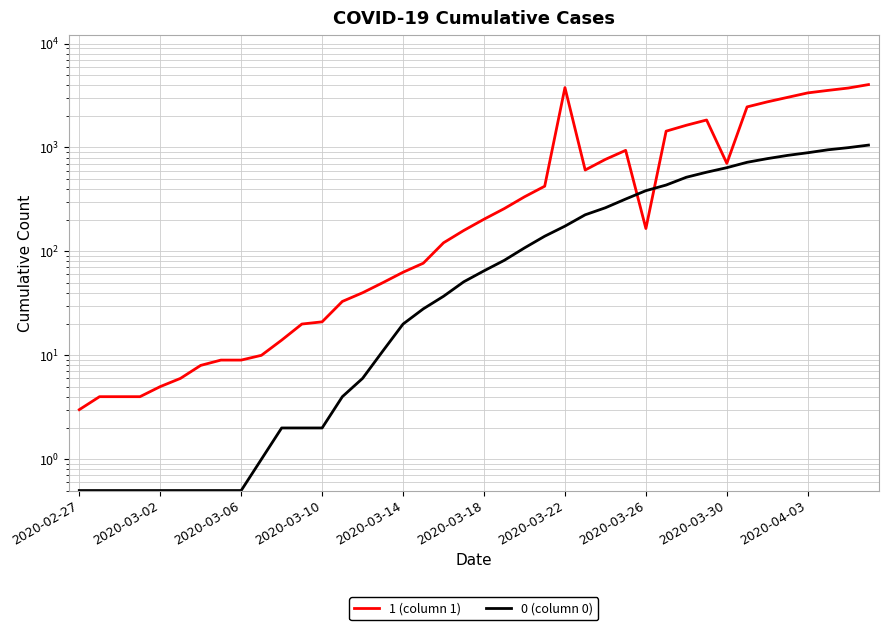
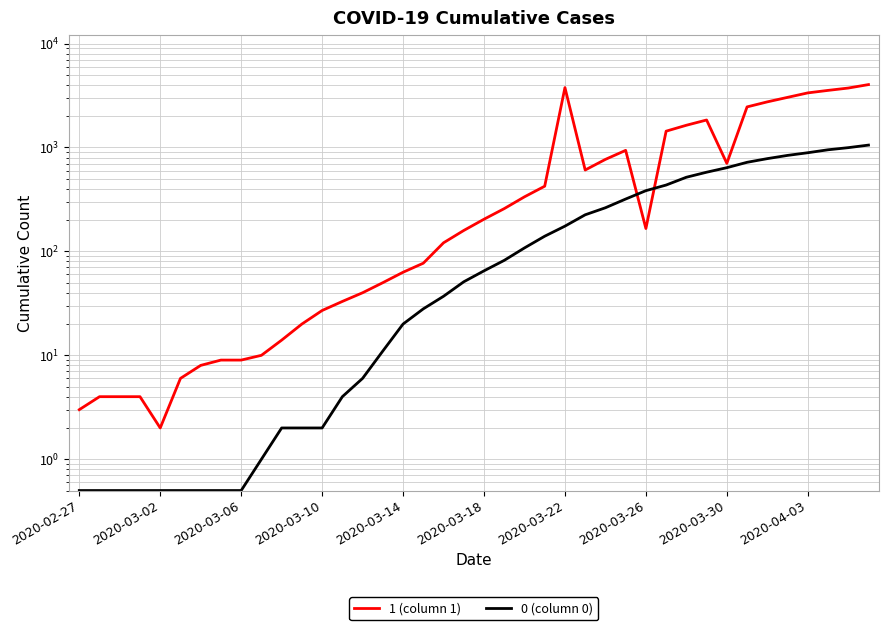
1 (column 1), 2020-03-02: 5 -> 2
1 (column 1), 2020-03-10: 21 -> 27
